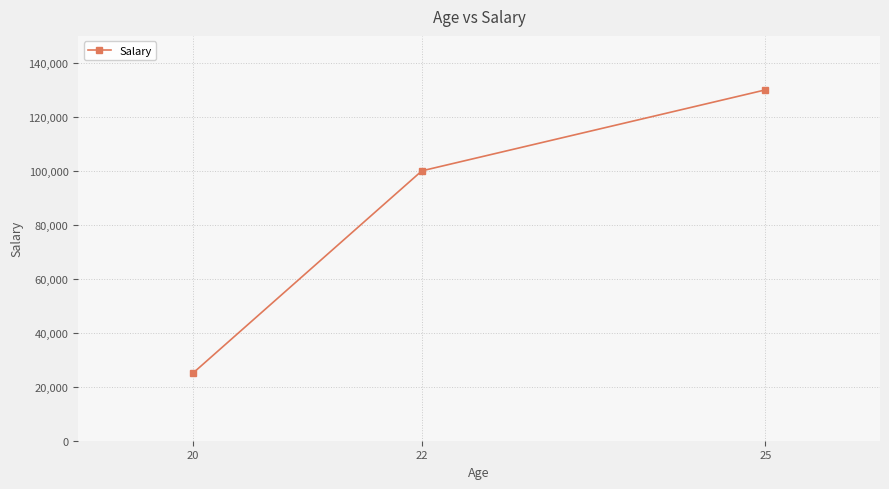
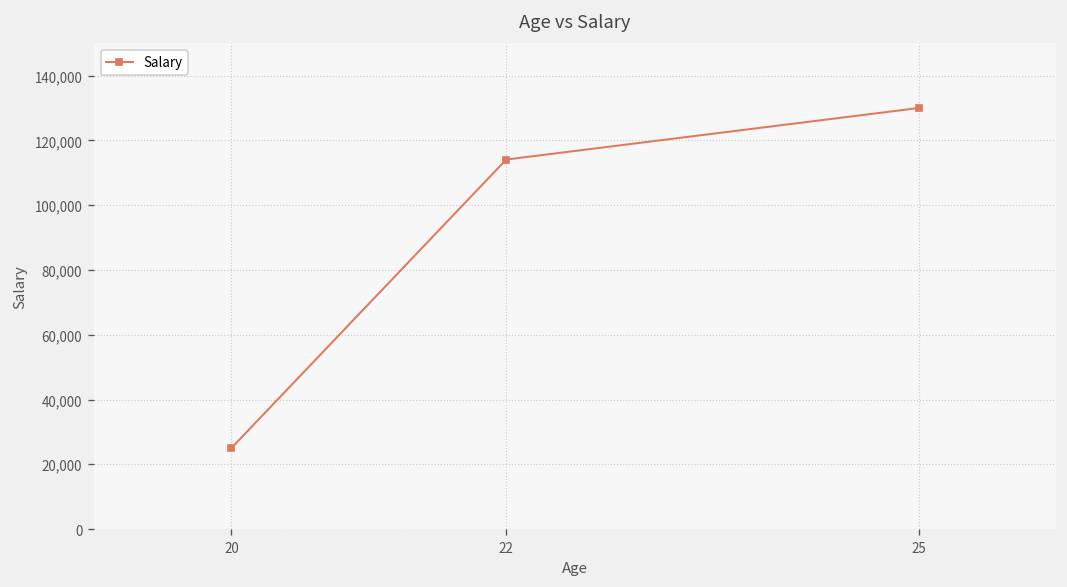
22: 100,000 -> 114,000
